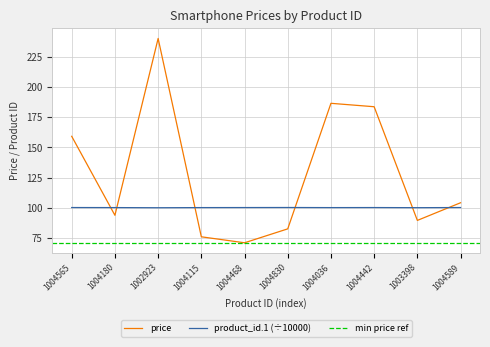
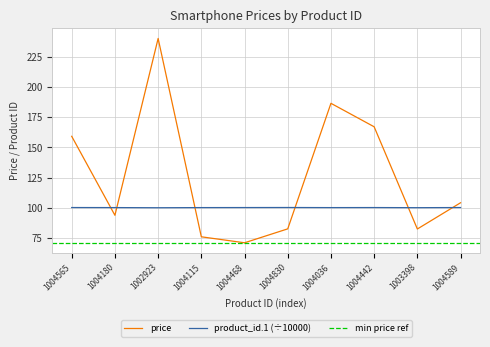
price, 1004442: 184 -> 167
price, 1003398: 90 -> 83
